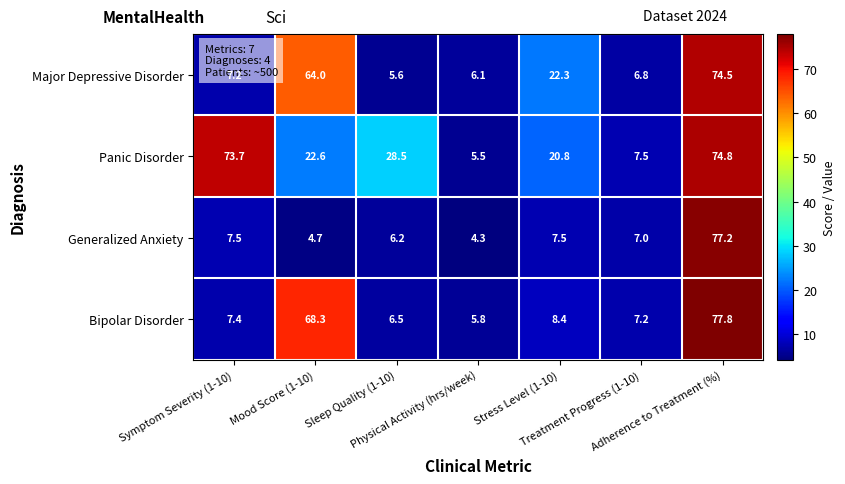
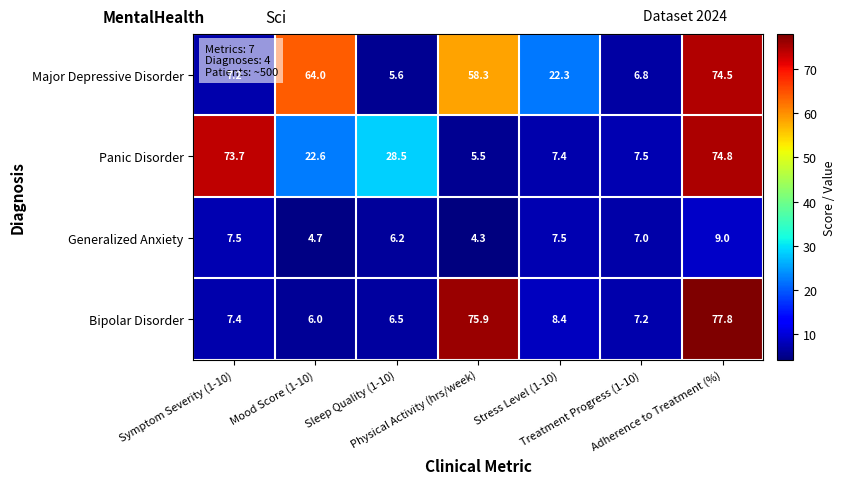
Major Depressive Disorder, Physical Activity (hrs/week): 6.1 -> 58.3
Panic Disorder, Stress Level (1-10): 20.8 -> 7.4
Generalized Anxiety, Adherence to Treatment (%): 77.2 -> 9.0
Bipolar Disorder, Mood Score (1-10): 68.3 -> 6.0
Bipolar Disorder, Physical Activity (hrs/week): 5.8 -> 75.9
